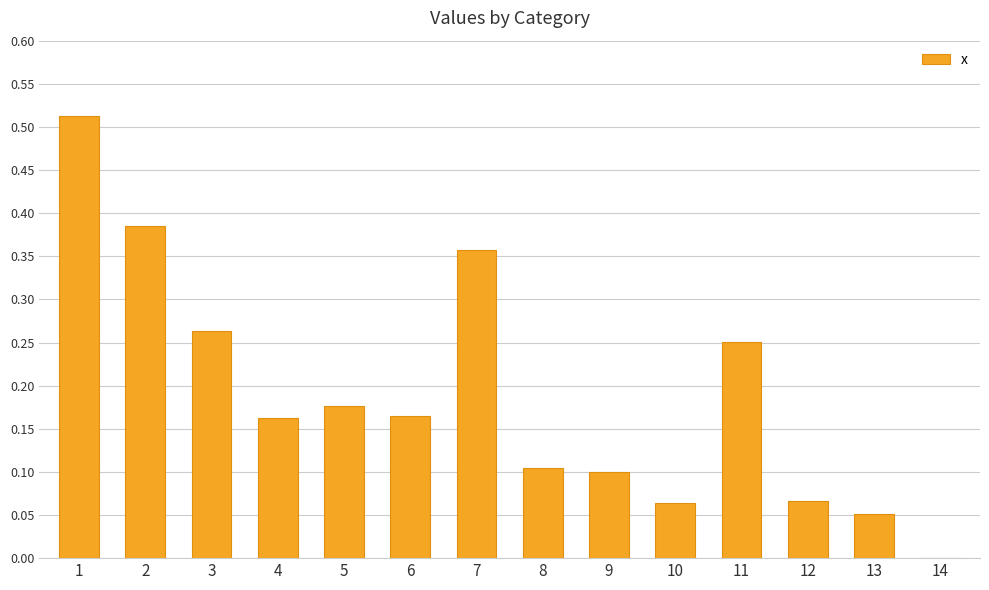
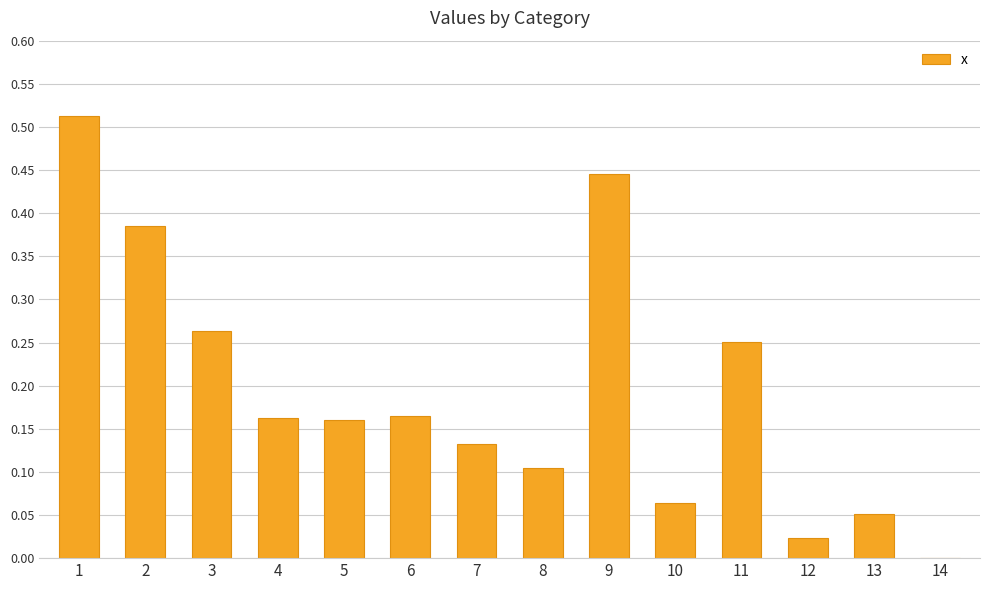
5: 0.18 -> 0.16
7: 0.36 -> 0.13
9: 0.10 -> 0.45
12: 0.07 -> 0.02
